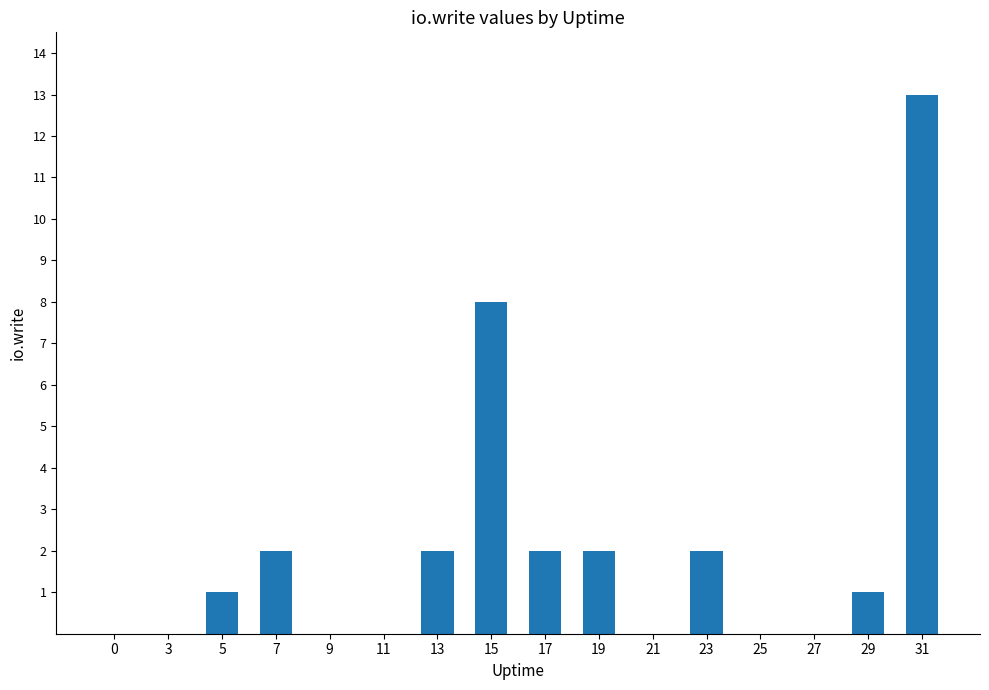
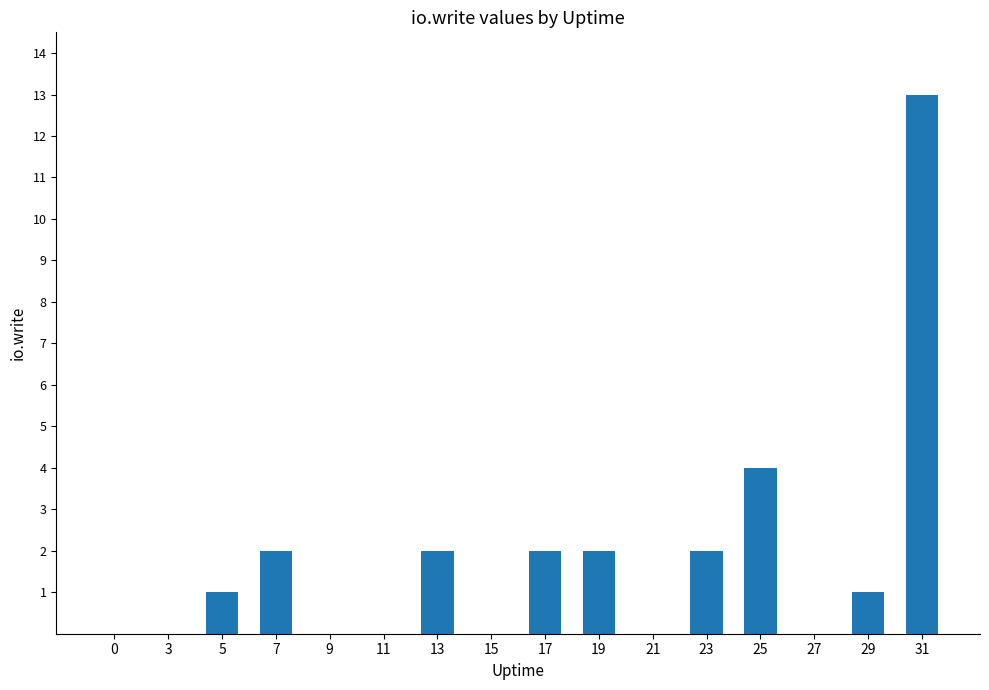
15: 8 -> 0
25: 0 -> 4
